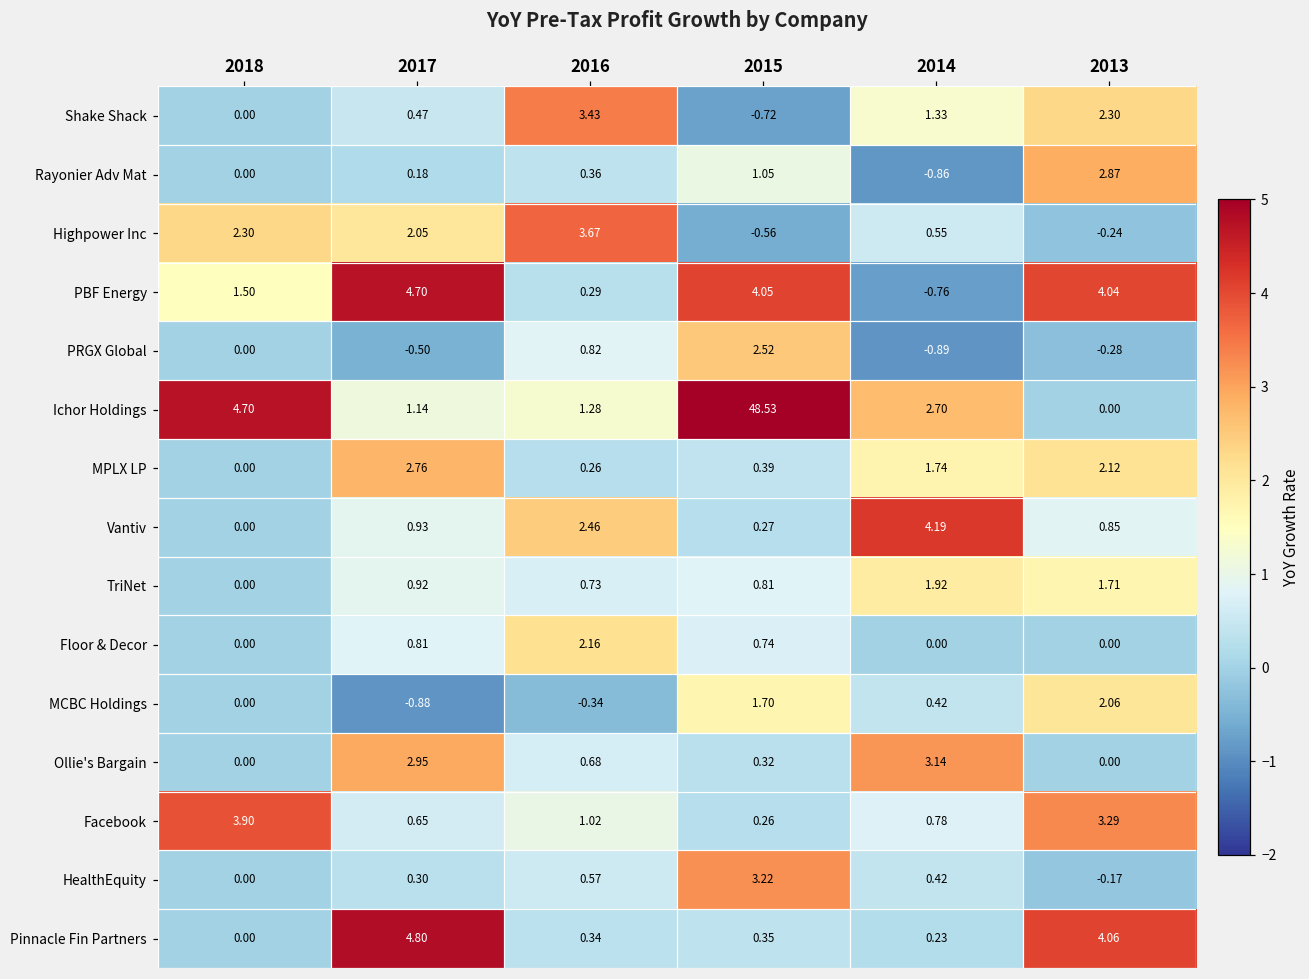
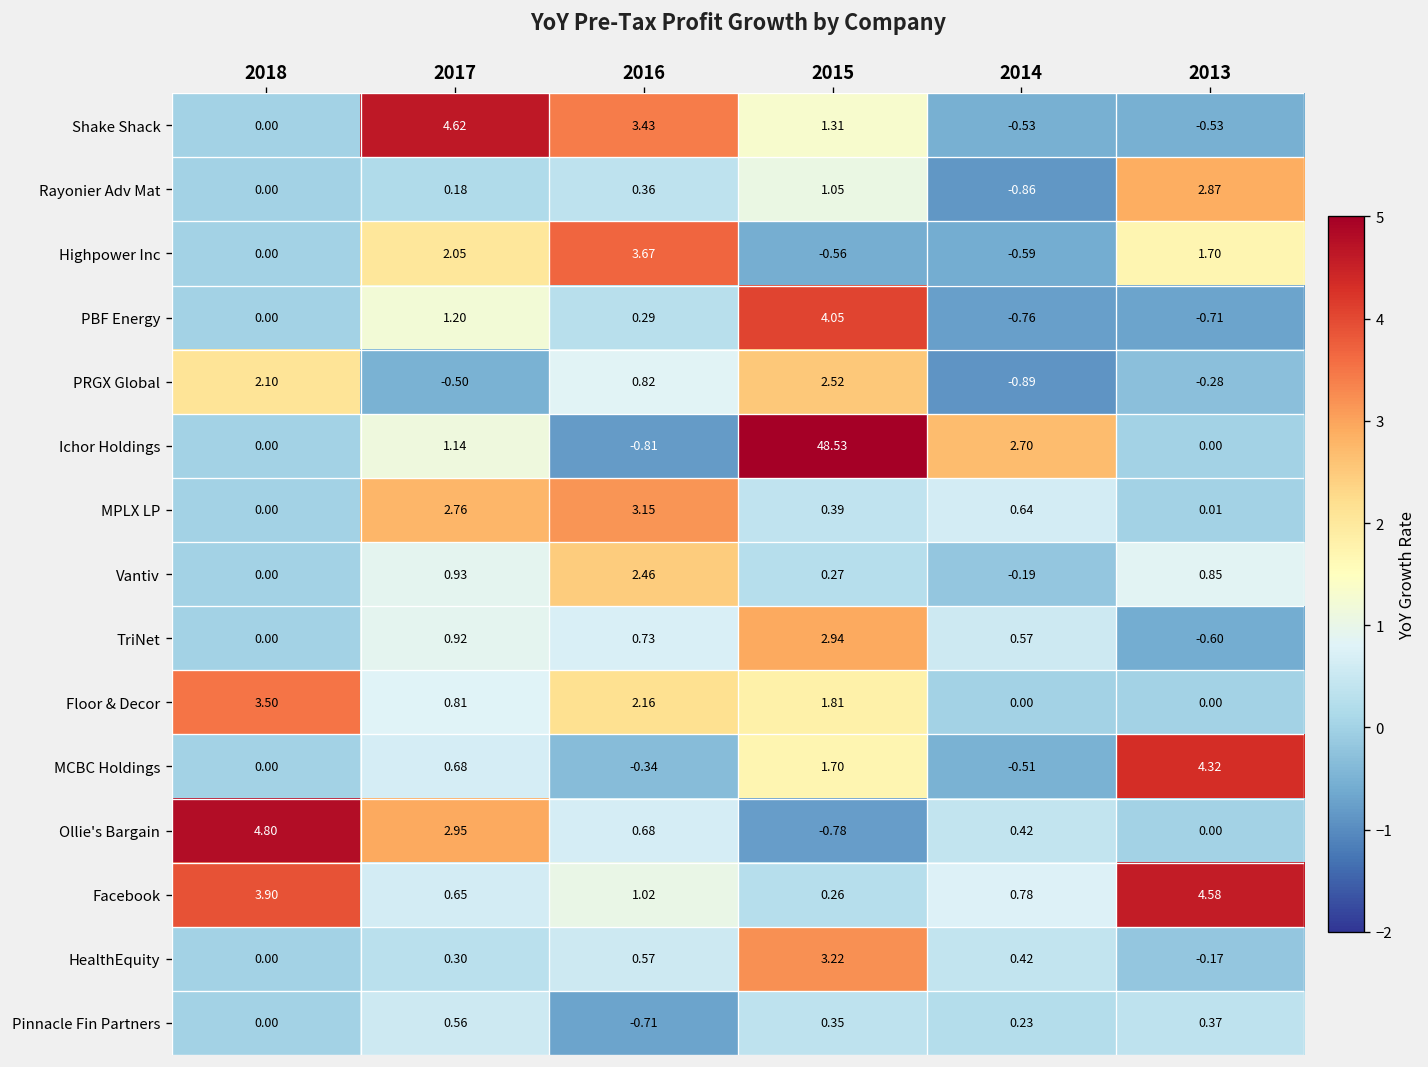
Shake Shack, 2017: 0.47 -> 4.62
Shake Shack, 2015: -0.72 -> 1.31
Shake Shack, 2014: 1.33 -> -0.53
Shake Shack, 2013: 2.30 -> -0.53
Highpower Inc, 2018: 2.30 -> 0.00
Highpower Inc, 2014: 0.55 -> -0.59
Highpower Inc, 2013: -0.24 -> 1.70
PBF Energy, 2018: 1.50 -> 0.00
PBF Energy, 2017: 4.70 -> 1.20
PBF Energy, 2013: 4.04 -> -0.71
PRGX Global, 2018: 0.00 -> 2.10
Ichor Holdings, 2018: 4.70 -> 0.00
Ichor Holdings, 2016: 1.28 -> -0.81
MPLX LP, 2016: 0.26 -> 3.15
MPLX LP, 2014: 1.74 -> 0.64
MPLX LP, 2013: 2.12 -> 0.01
Vantiv, 2014: 4.19 -> -0.19
TriNet, 2015: 0.81 -> 2.94
TriNet, 2014: 1.92 -> 0.57
TriNet, 2013: 1.71 -> -0.60
Floor & Decor, 2018: 0.00 -> 3.50
Floor & Decor, 2015: 0.74 -> 1.81
MCBC Holdings, 2017: -0.88 -> 0.68
MCBC Holdings, 2014: 0.42 -> -0.51
MCBC Holdings, 2013: 2.06 -> 4.32
Ollie's Bargain, 2018: 0.00 -> 4.80
Ollie's Bargain, 2015: 0.32 -> -0.78
Ollie's Bargain, 2014: 3.14 -> 0.42
Facebook, 2013: 3.29 -> 4.58
Pinnacle Fin Partners, 2017: 4.80 -> 0.56
Pinnacle Fin Partners, 2016: 0.34 -> -0.71
Pinnacle Fin Partners, 2013: 4.06 -> 0.37
